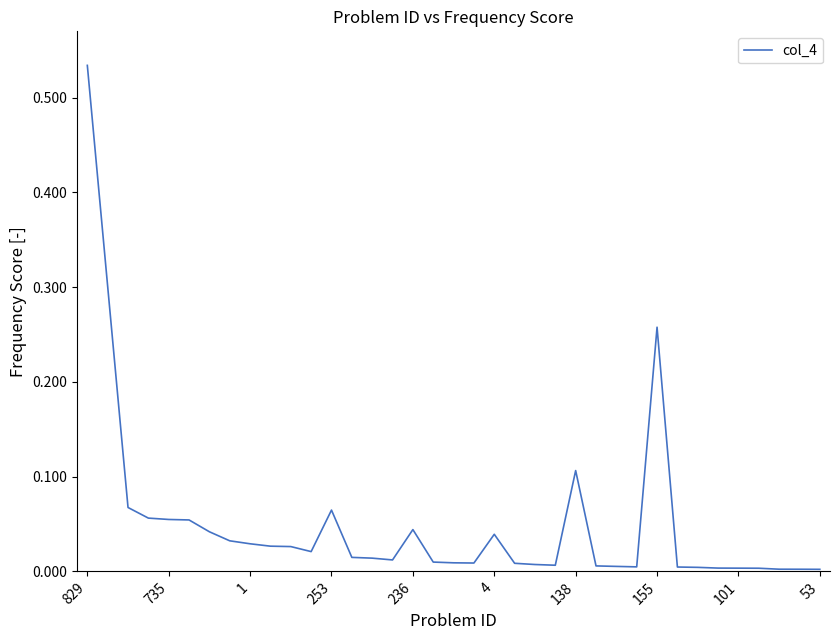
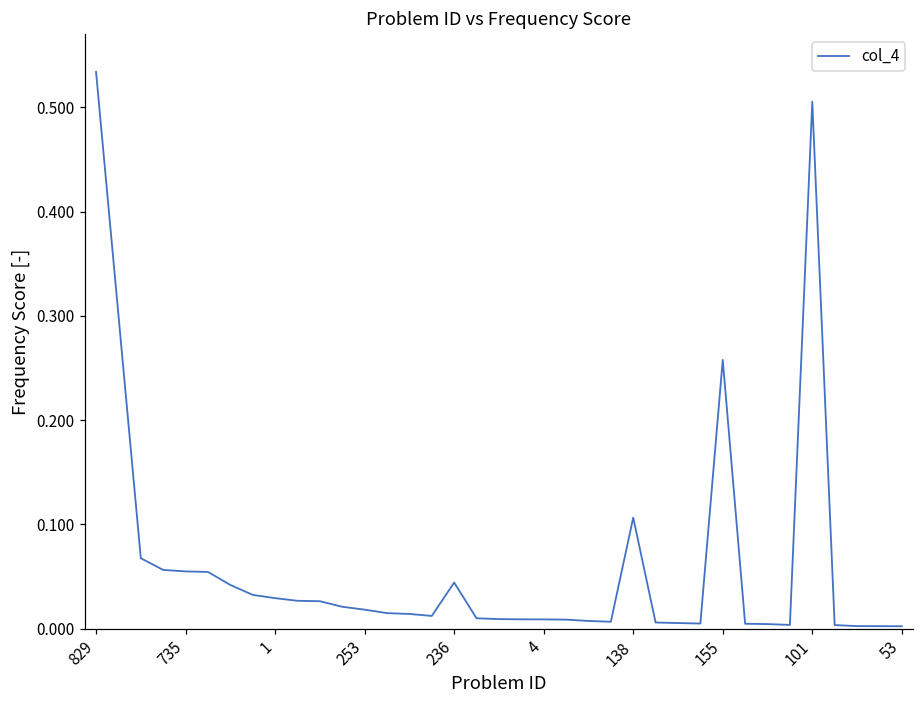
253: 0.06 -> 0.02
4: 0.04 -> 0.01
101: 0.00 -> 0.51
